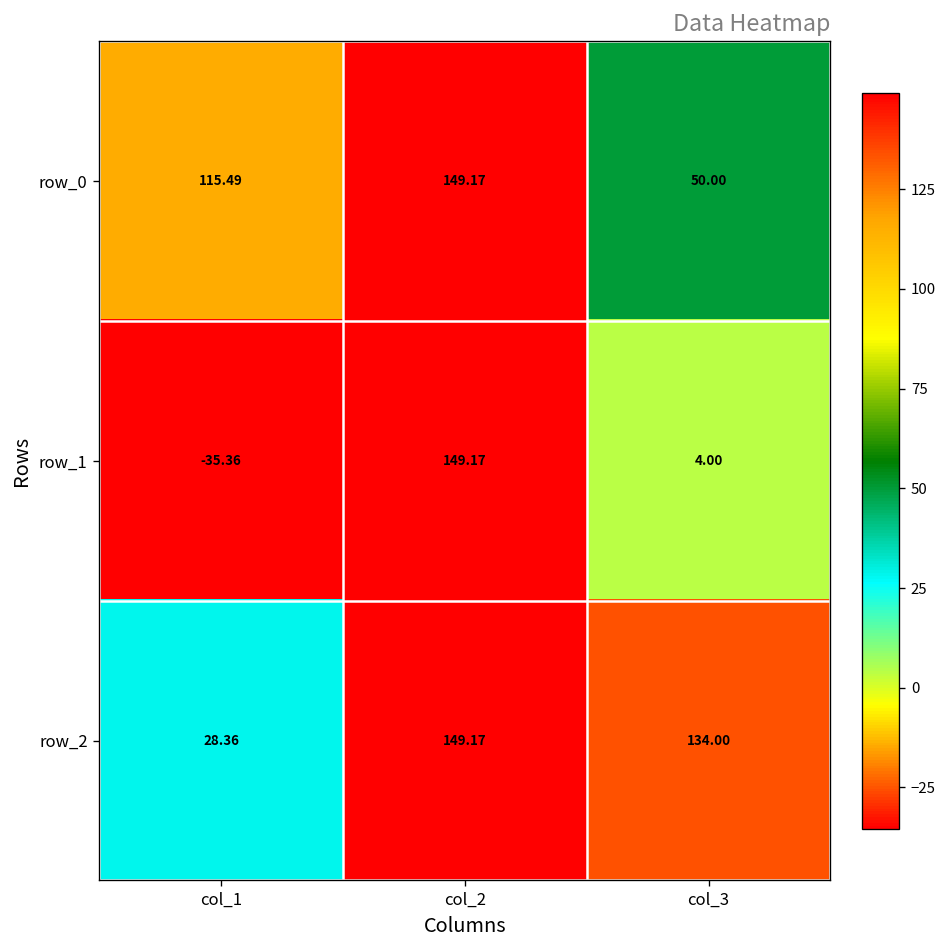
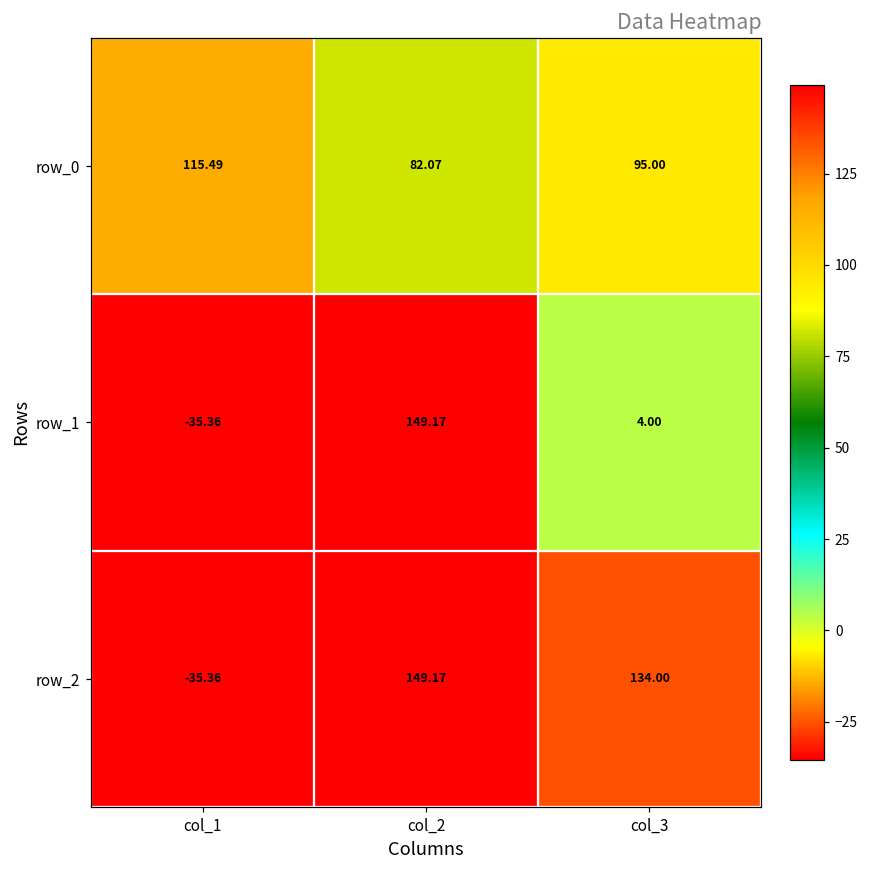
row_0, col_2: 149.17 -> 82.07
row_0, col_3: 50.00 -> 95.00
row_2, col_1: 28.36 -> -35.36
